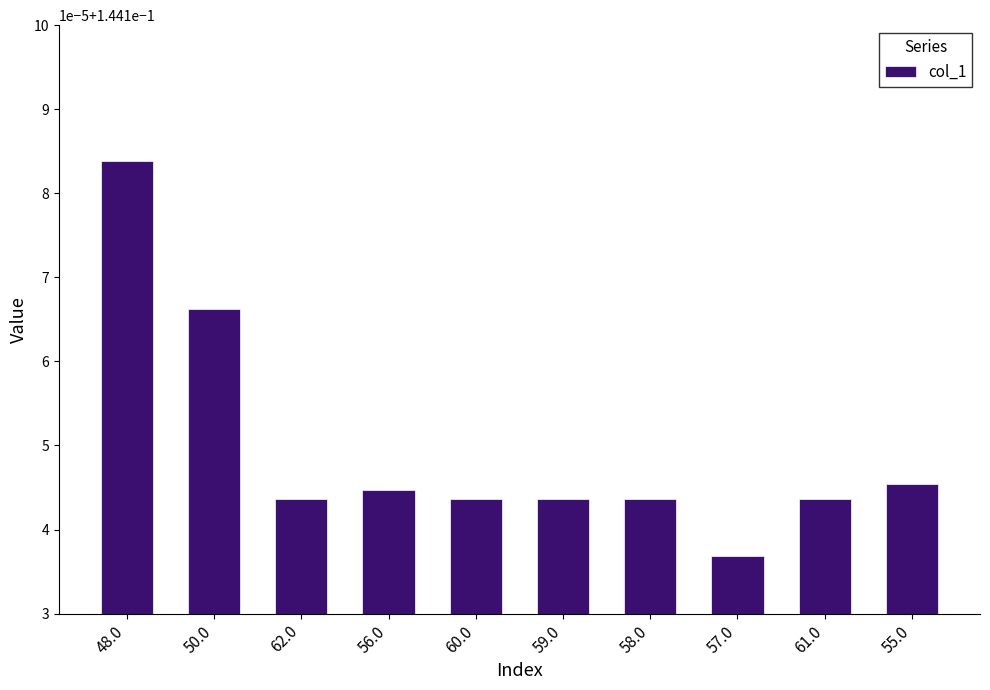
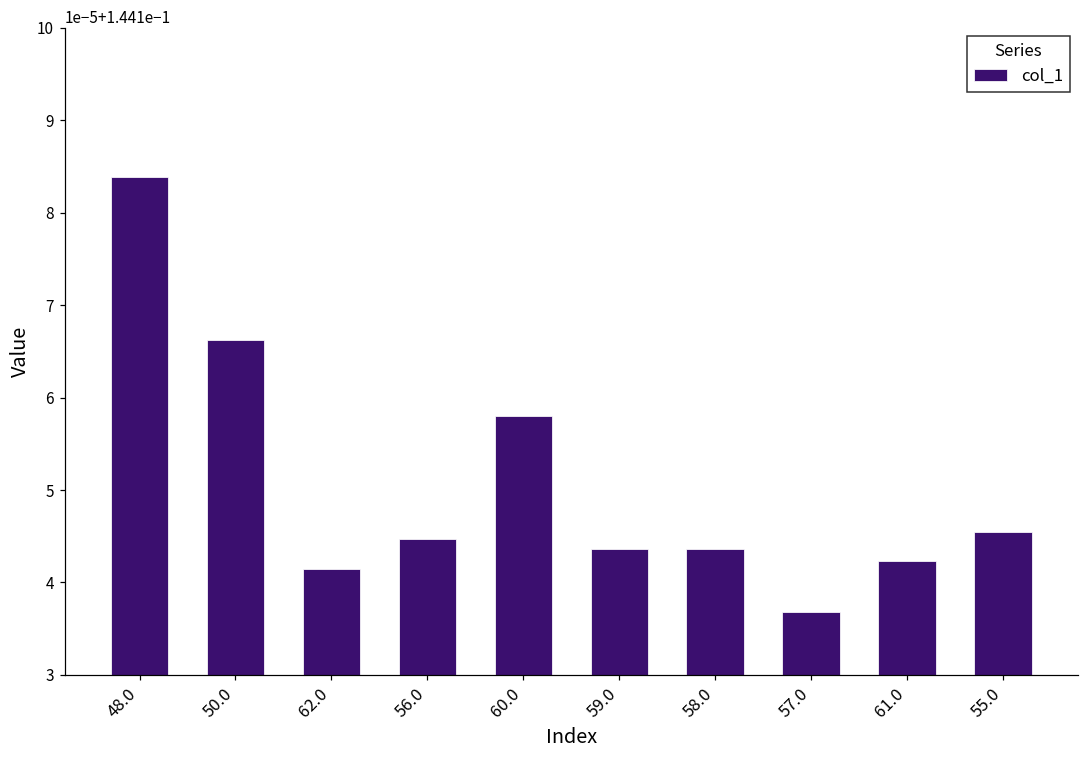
62.0: 0.144144 -> 0.144141
60.0: 0.144144 -> 0.144158
61.0: 0.144144 -> 0.144142
